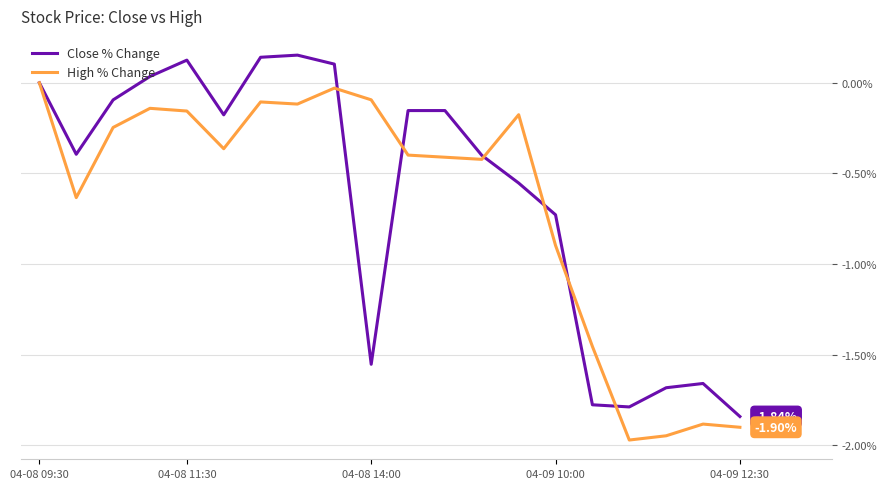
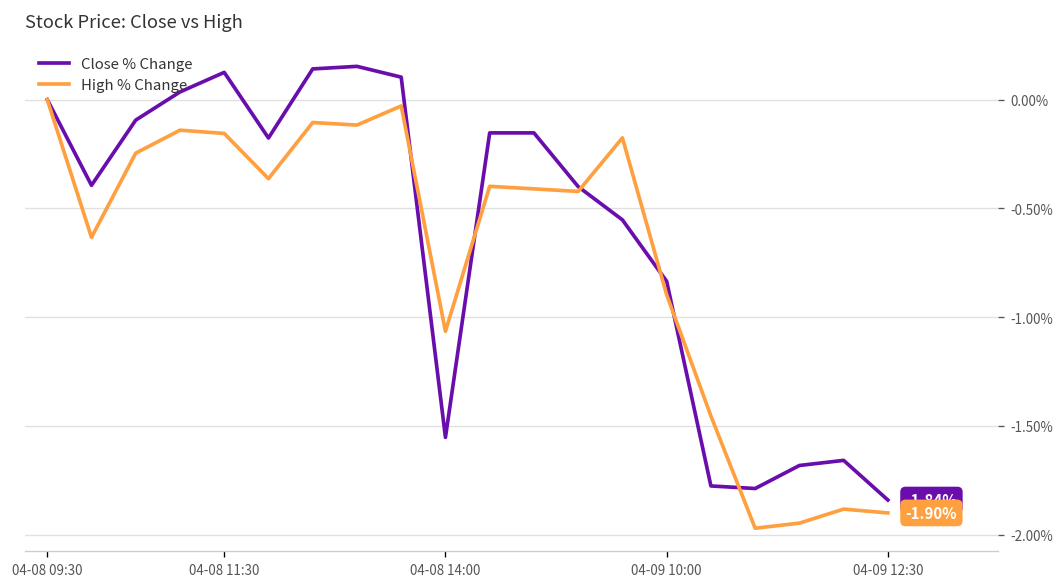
High % Change, 04-08 14:00: -0.09% -> -1.07%
Close % Change, 04-09 10:00: -0.73% -> -0.84%
